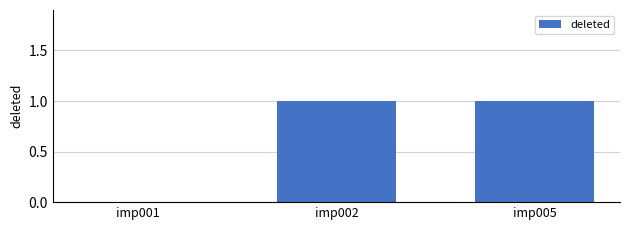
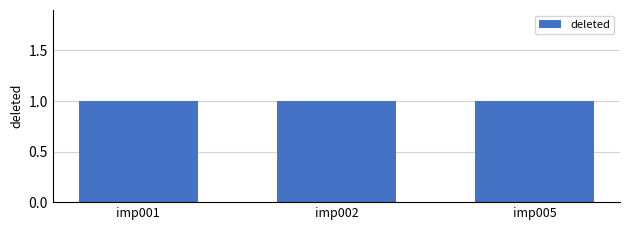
imp001: 0 -> 1
